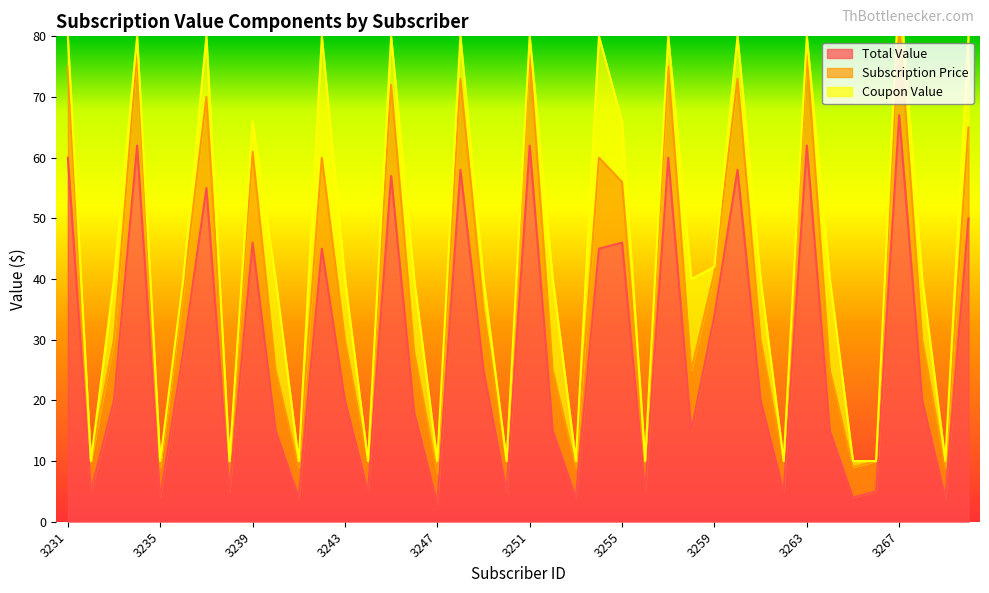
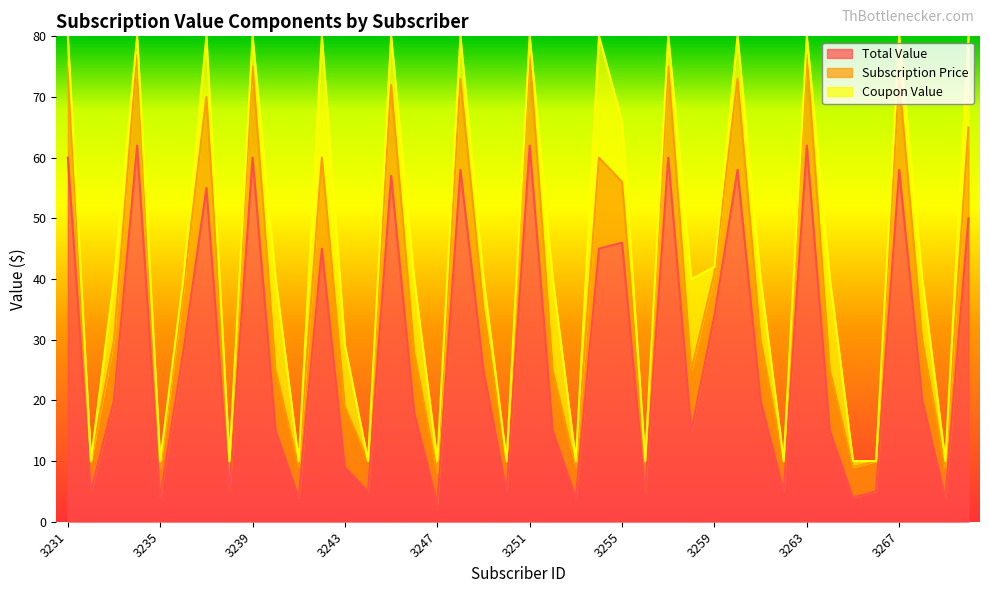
Total Value, 3239: 46 -> 60
Total Value, 3243: 20 -> 9
Total Value, 3267: 67 -> 58
